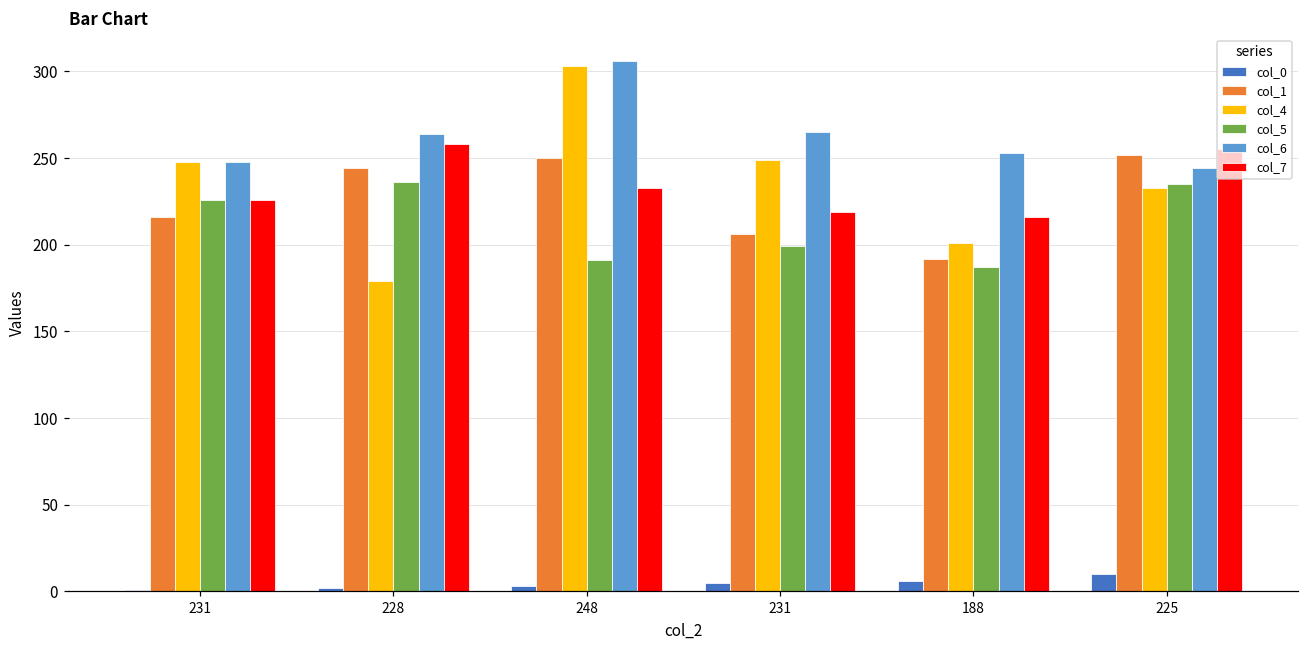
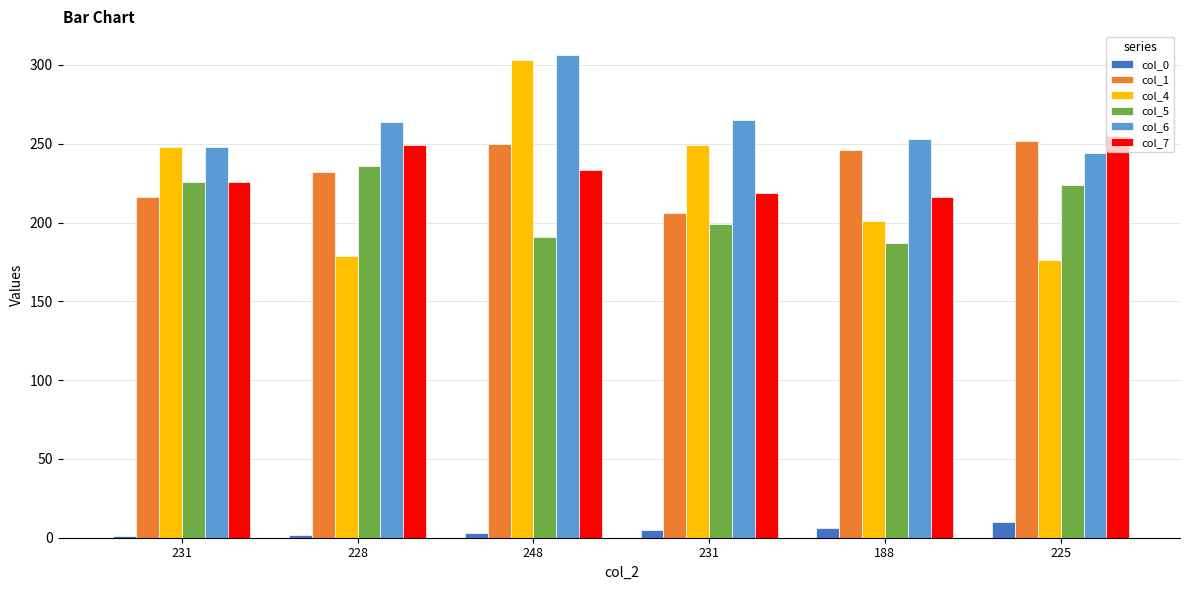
col_1, 228: 244 -> 232
col_7, 228: 258 -> 249
col_1, 188: 192 -> 246
col_4, 225: 233 -> 176
col_5, 225: 235 -> 224
